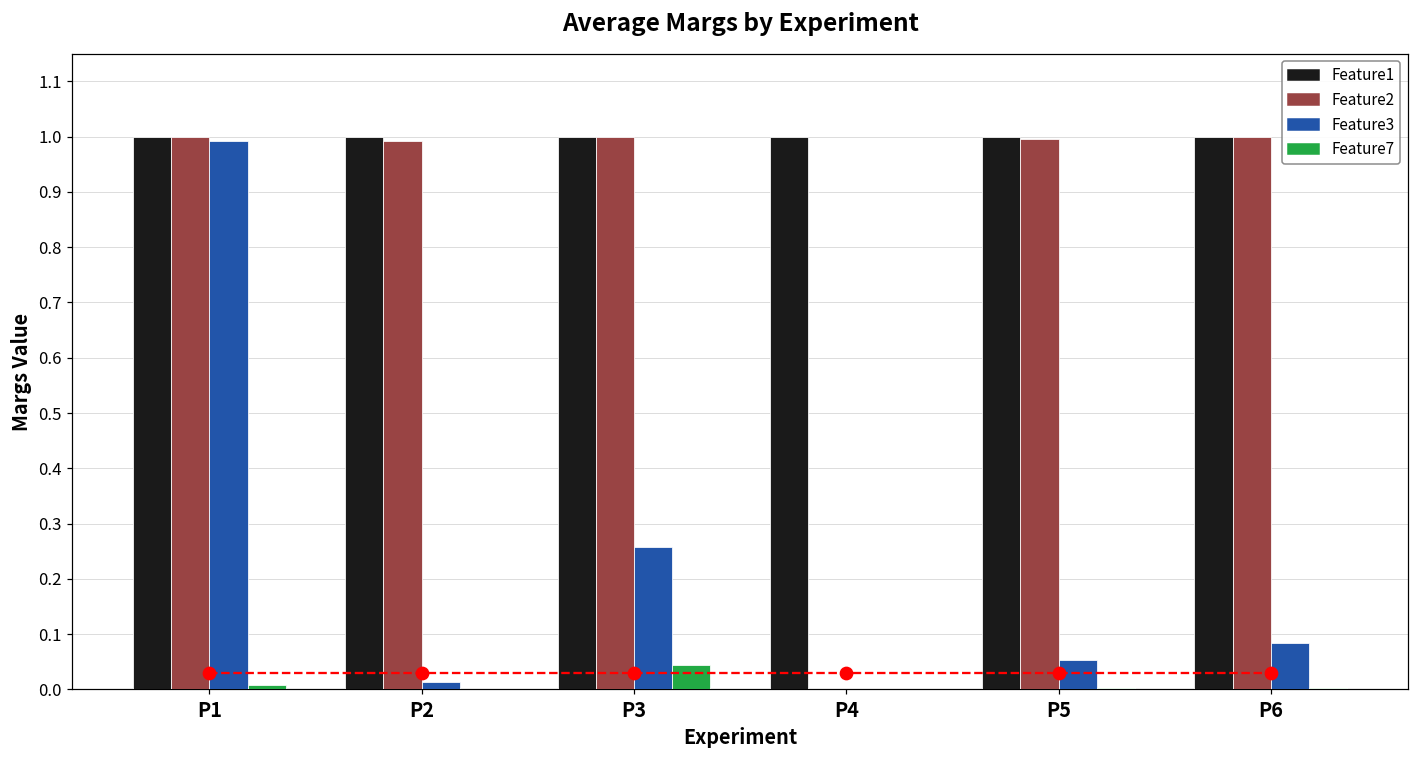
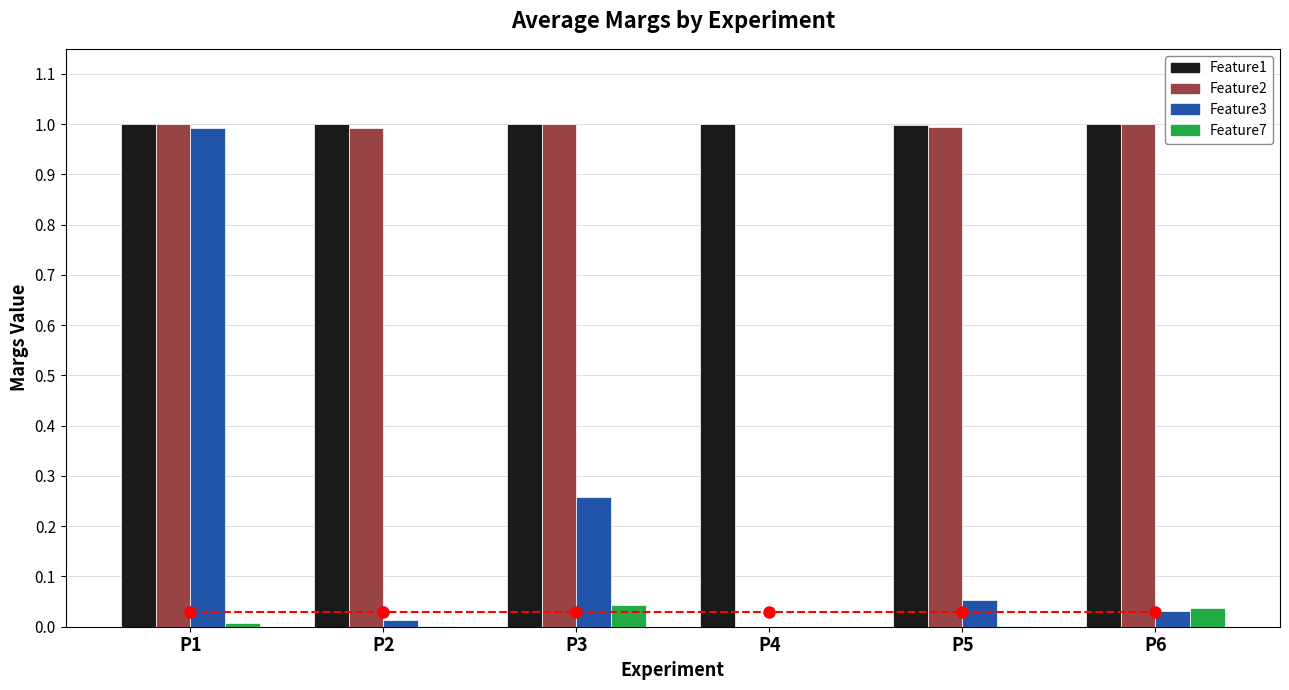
Feature3, P6: 0.08 -> 0.03
Feature7, P6: 0.00 -> 0.04
